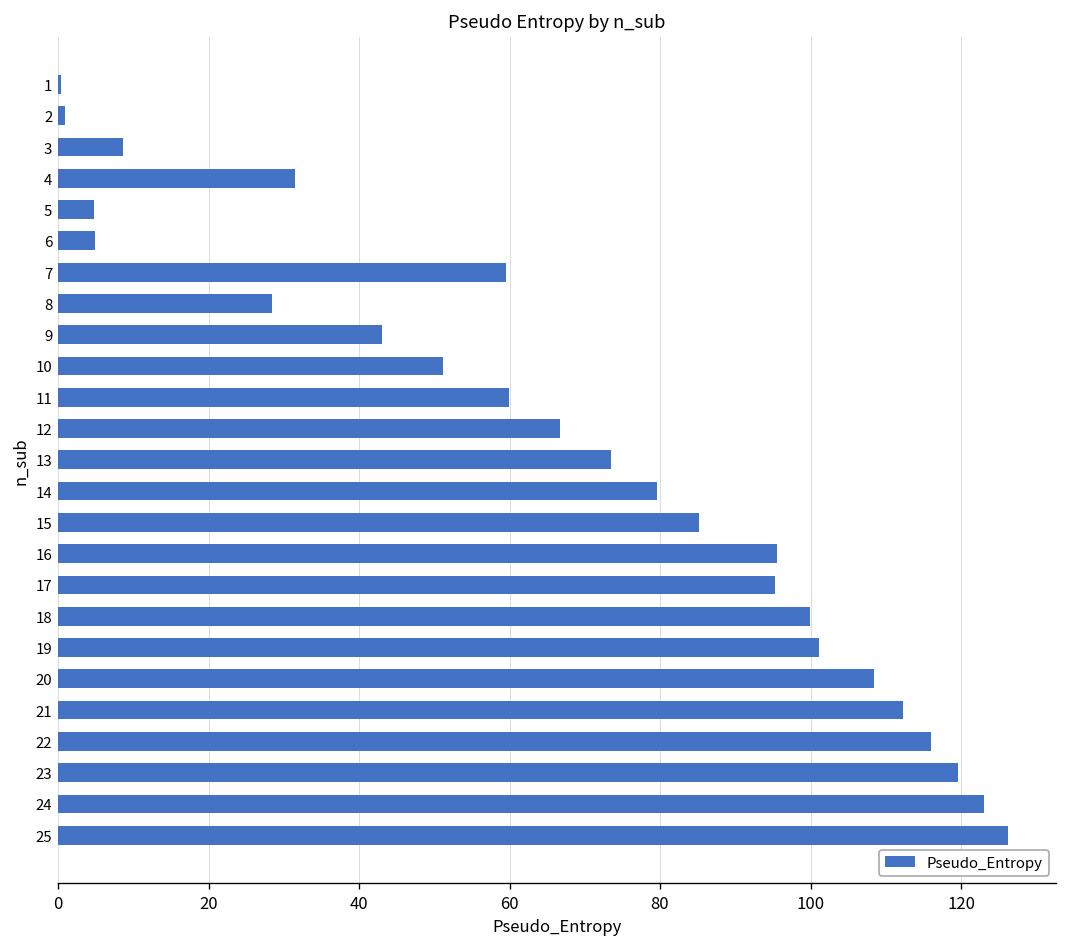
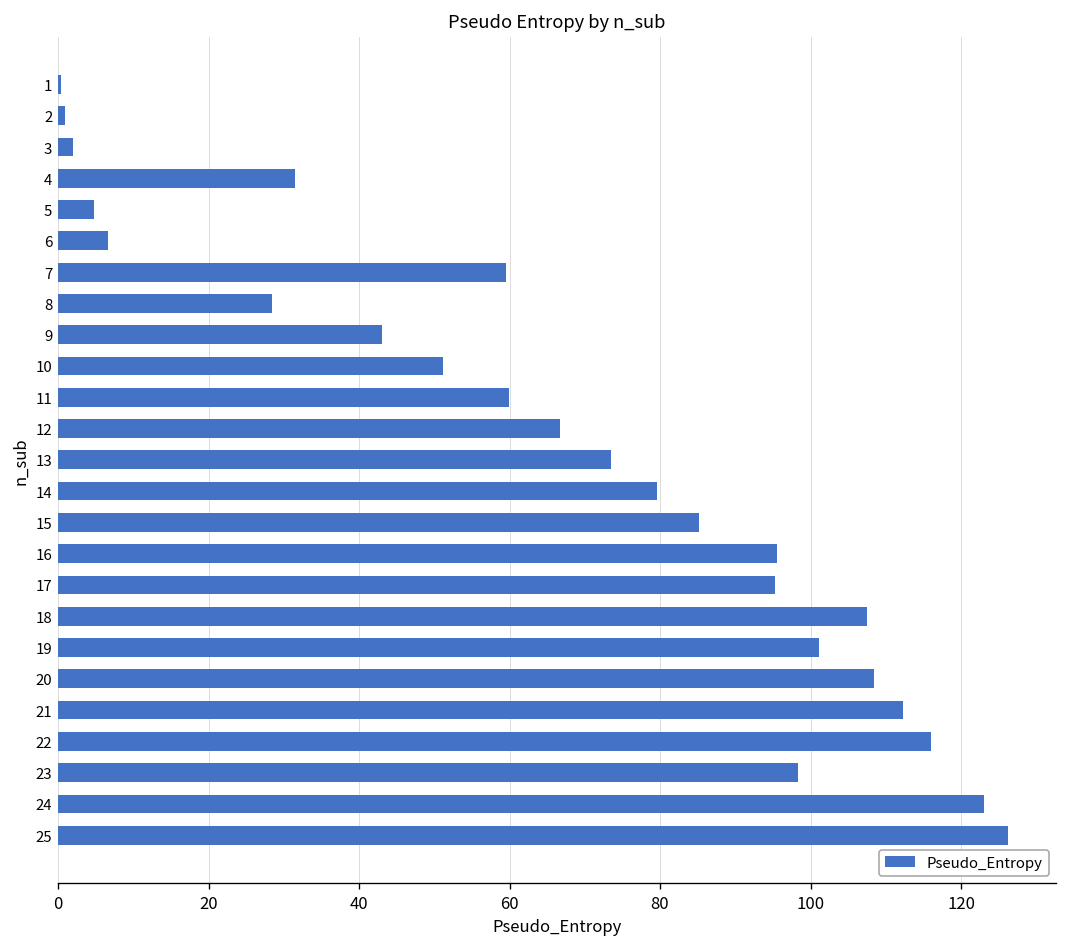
3: 9 -> 2
6: 5 -> 7
18: 100 -> 108
23: 120 -> 98
